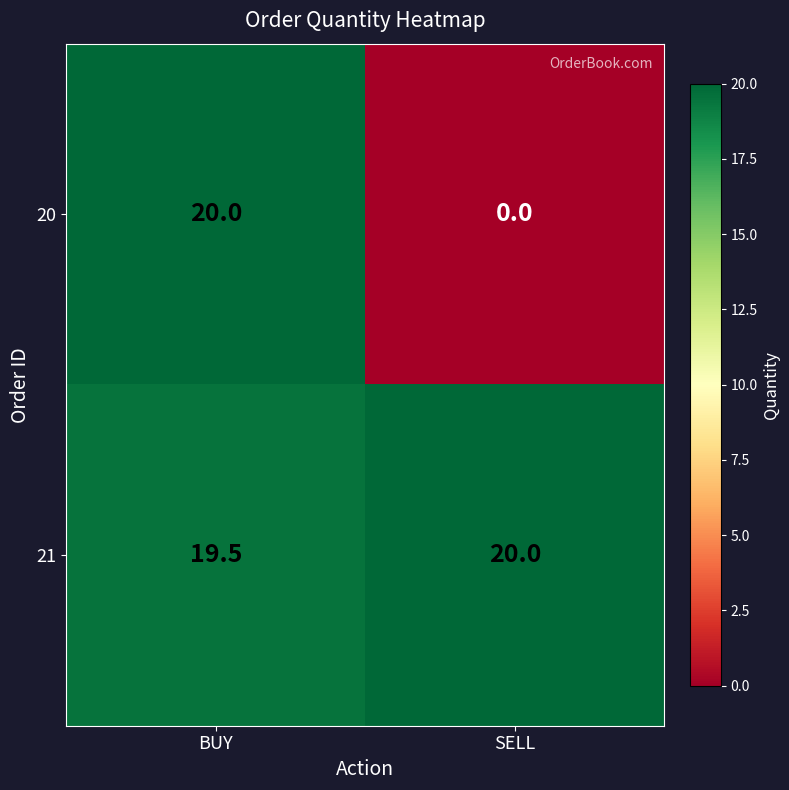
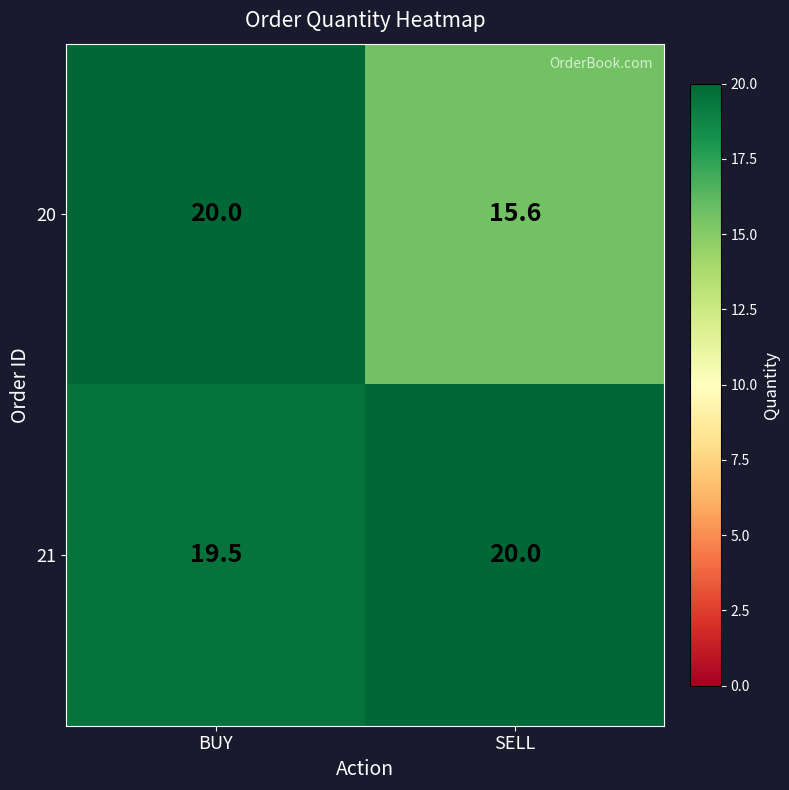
20, SELL: 0.0 -> 15.6
